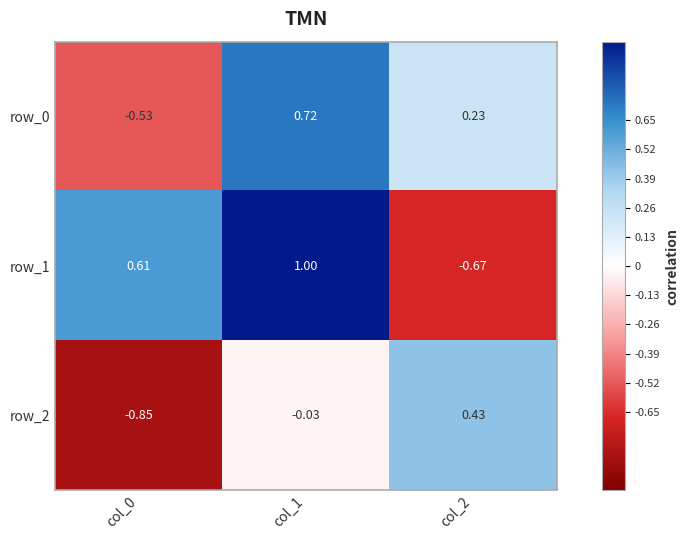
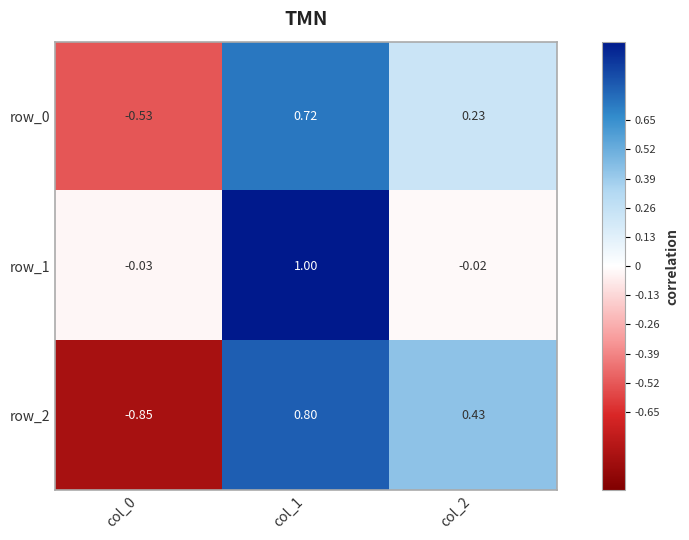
row_1, col_0: 0.61 -> -0.03
row_1, col_2: -0.67 -> -0.02
row_2, col_1: -0.03 -> 0.80
